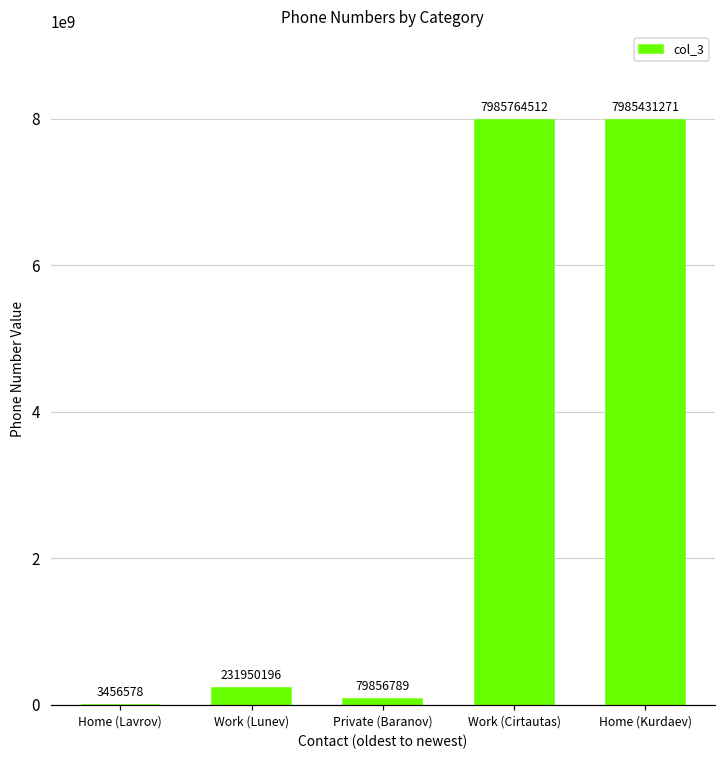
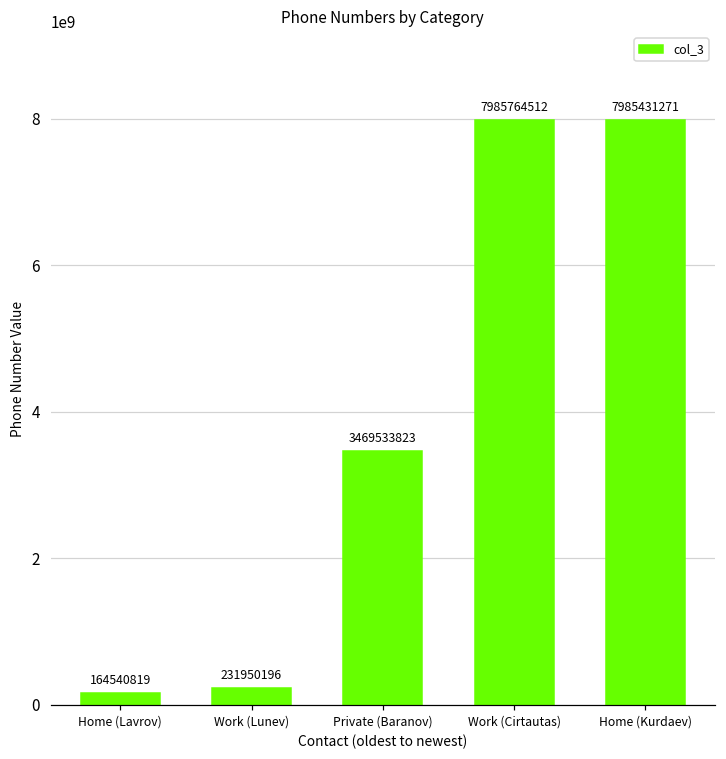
Home (Lavrov): 3456578 -> 164540819
Private (Baranov): 79856789 -> 3469533823
